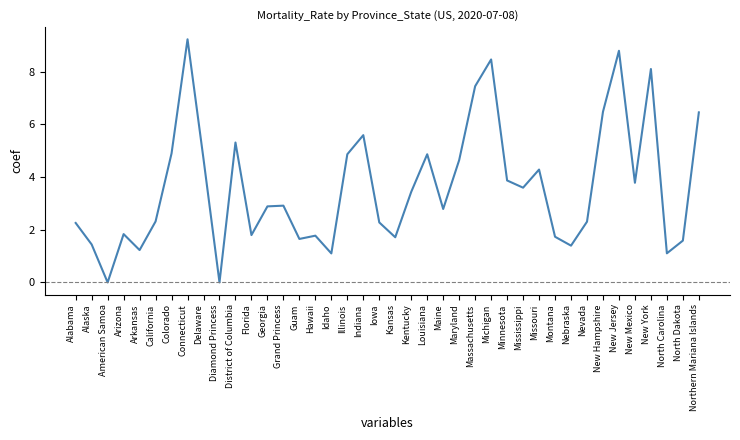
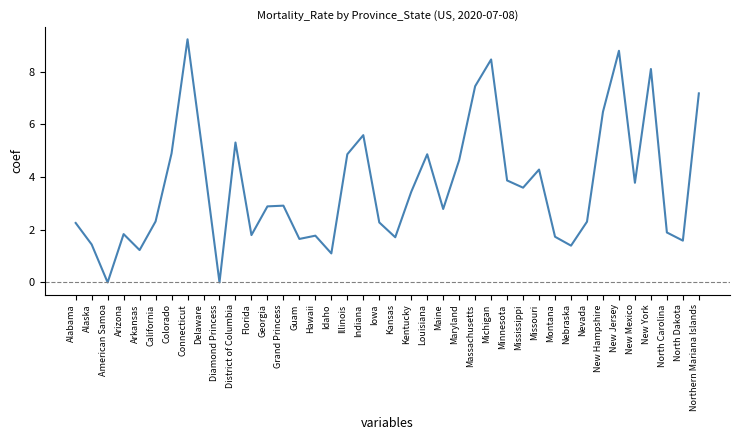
North Carolina: 1.1 -> 1.9
Northern Mariana Islands: 6.5 -> 7.2
